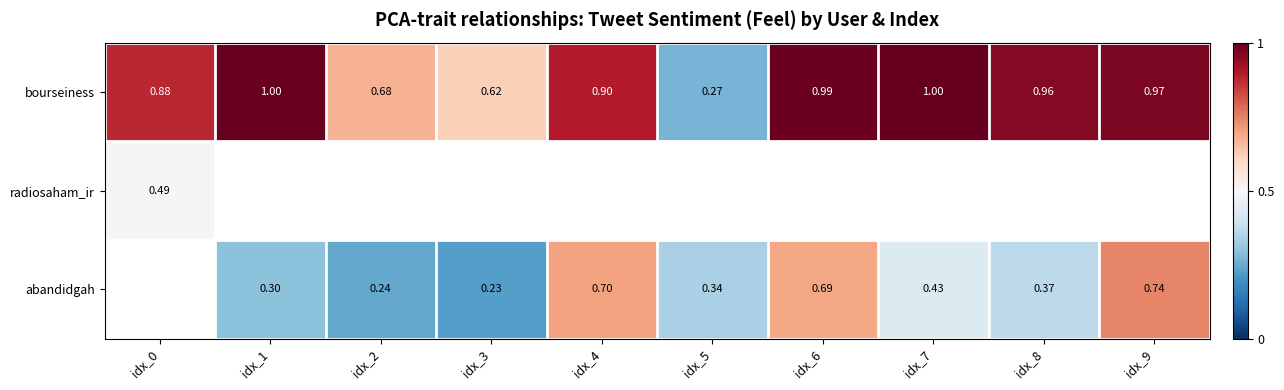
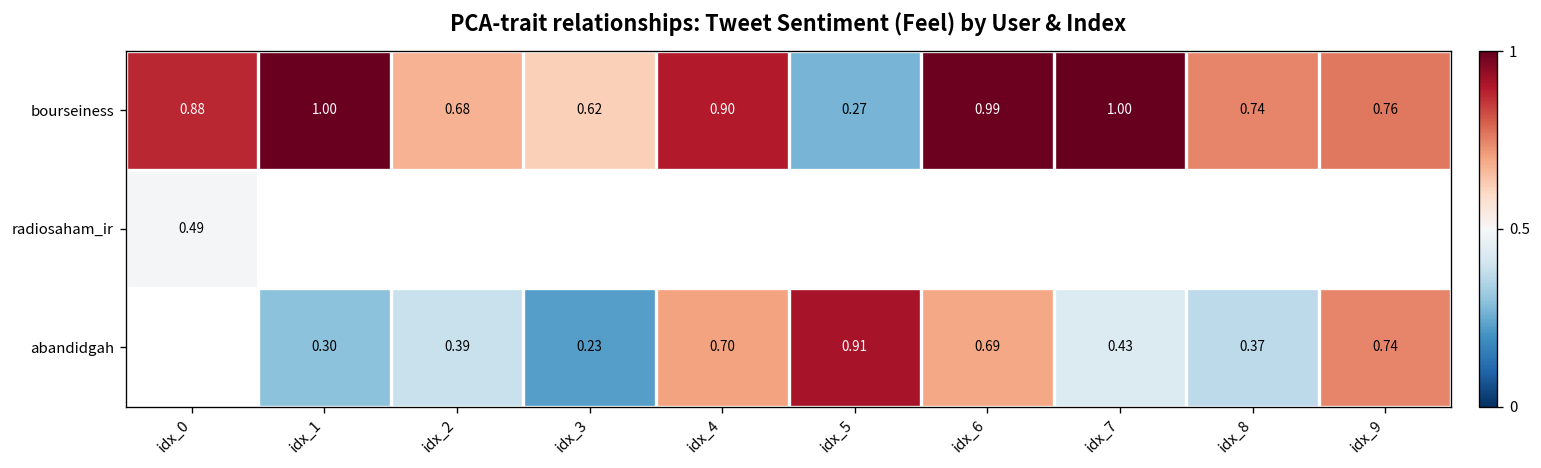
bourseiness, idx_8: 0.96 -> 0.74
bourseiness, idx_9: 0.97 -> 0.76
abandidgah, idx_2: 0.24 -> 0.39
abandidgah, idx_5: 0.34 -> 0.91
